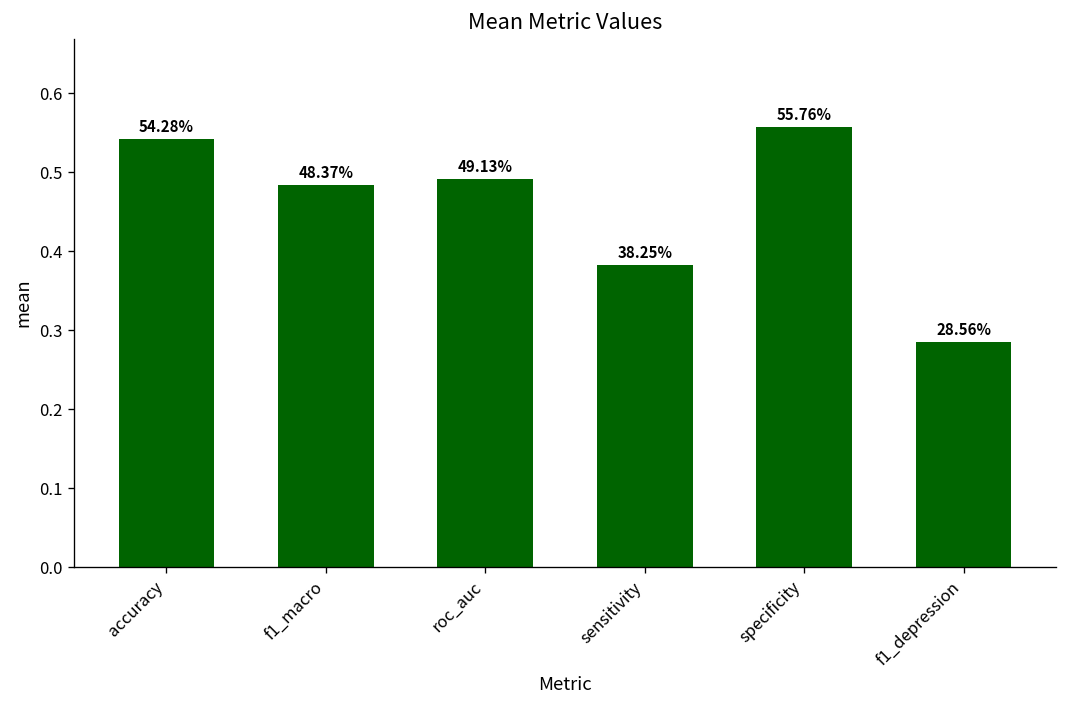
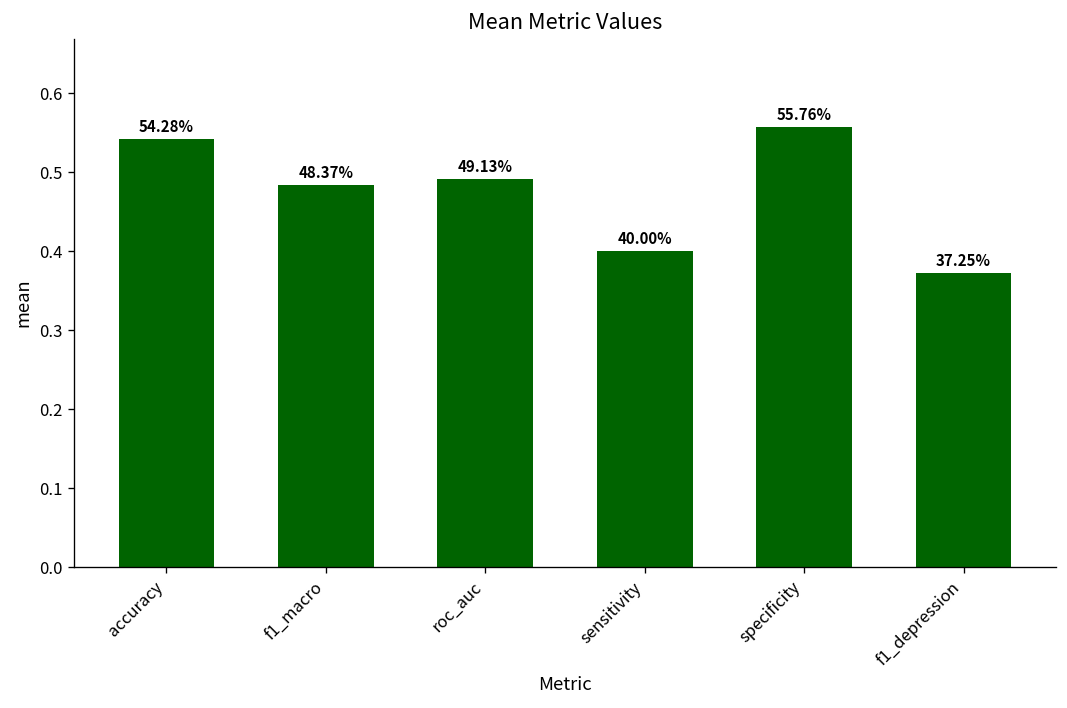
sensitivity: 38.25% -> 40.00%
f1_depression: 28.56% -> 37.25%
